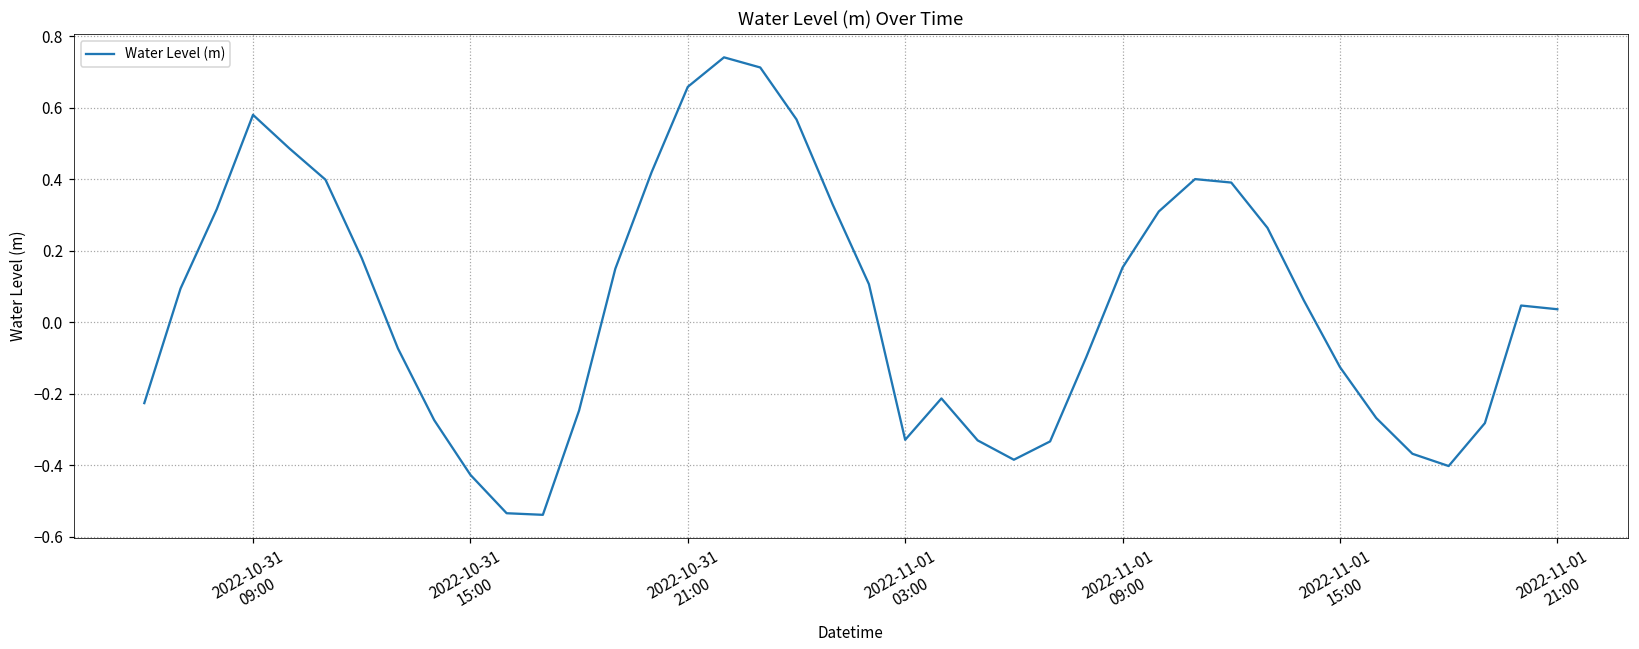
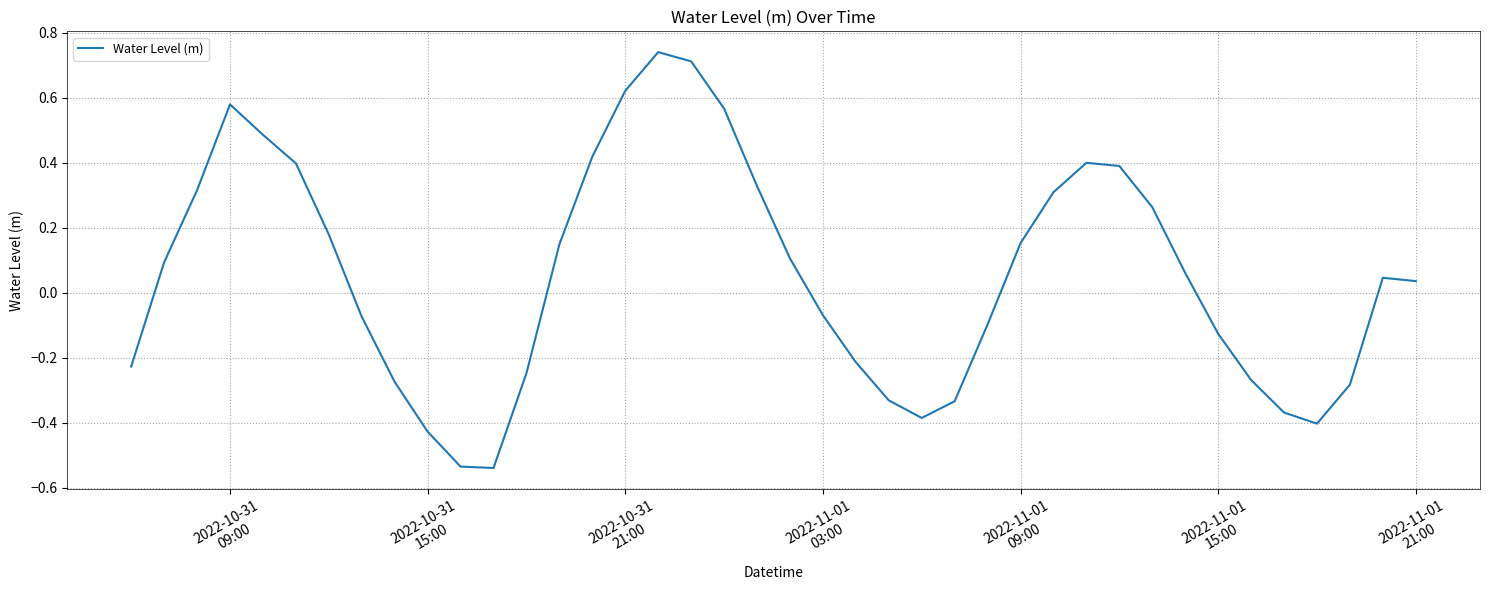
2022-10-31 21:00: 0.66 -> 0.62
2022-11-01 03:00: -0.33 -> -0.07
